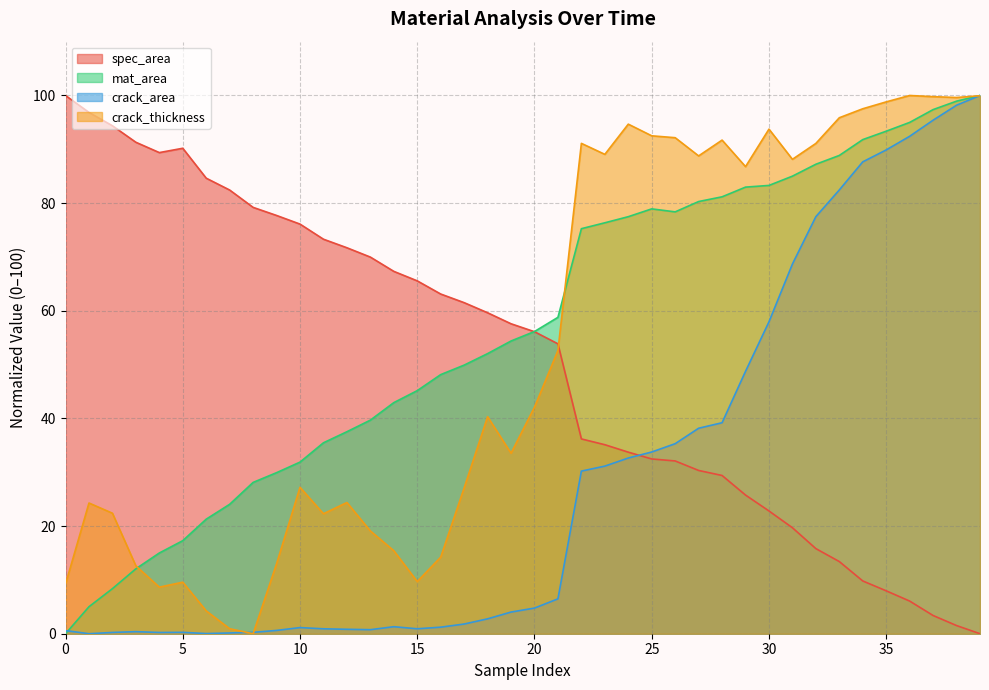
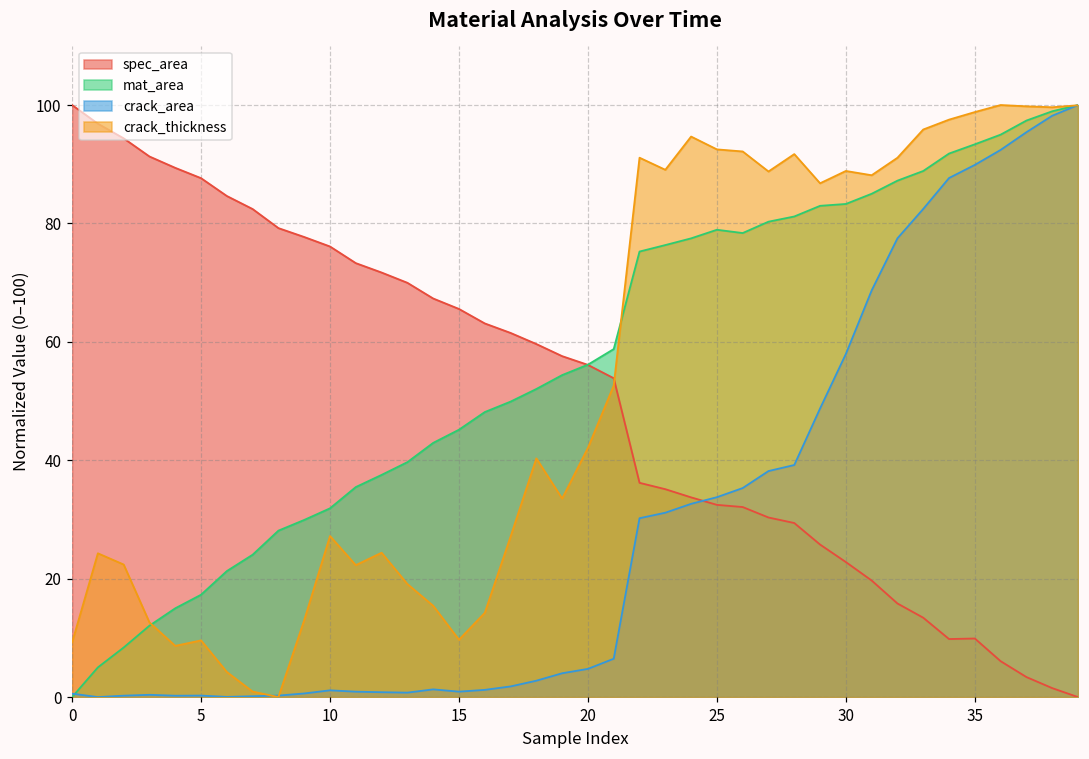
spec_area, 5: 90 -> 88
crack_thickness, 30: 94 -> 89
spec_area, 35: 8 -> 10
